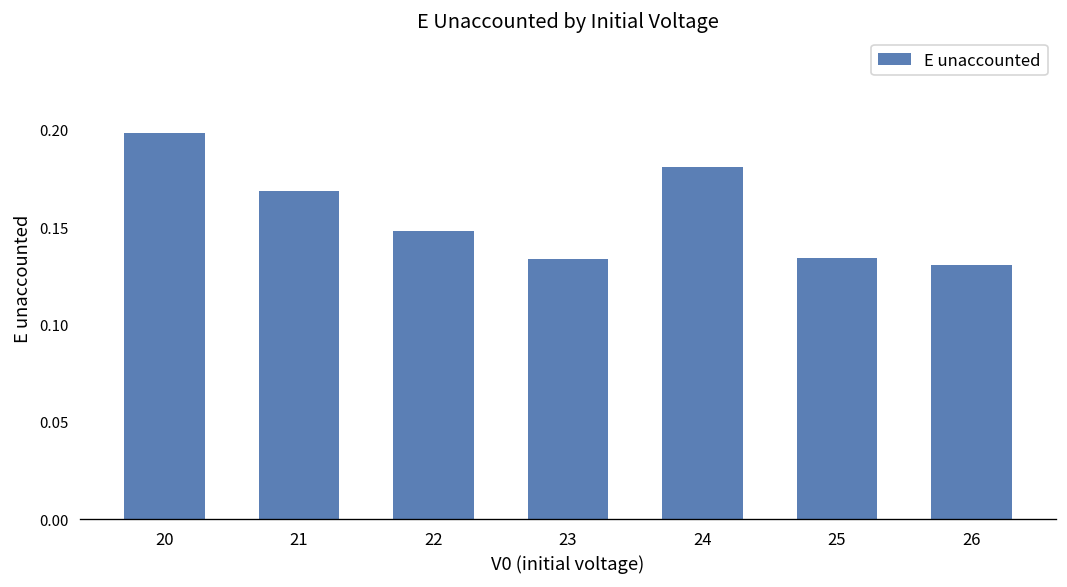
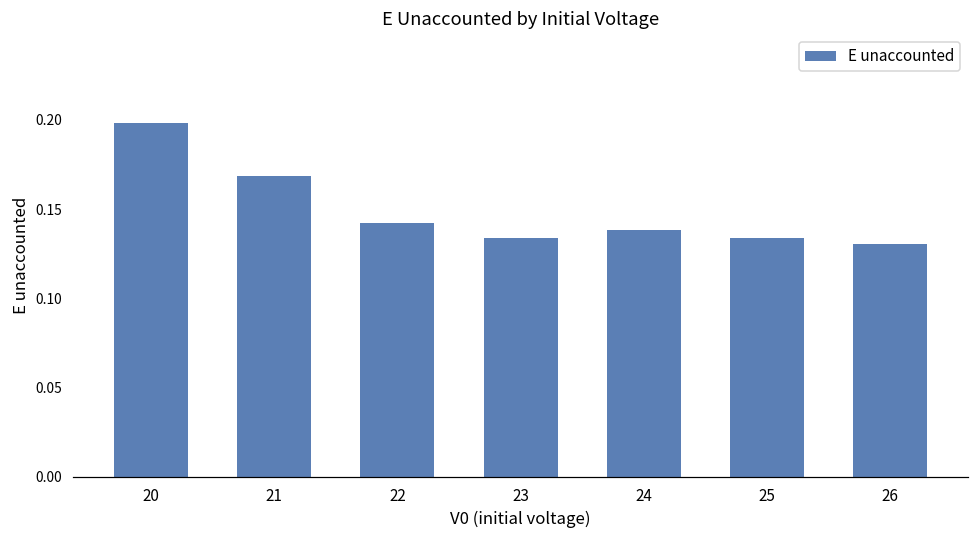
22: 0.148 -> 0.142
24: 0.181 -> 0.138
